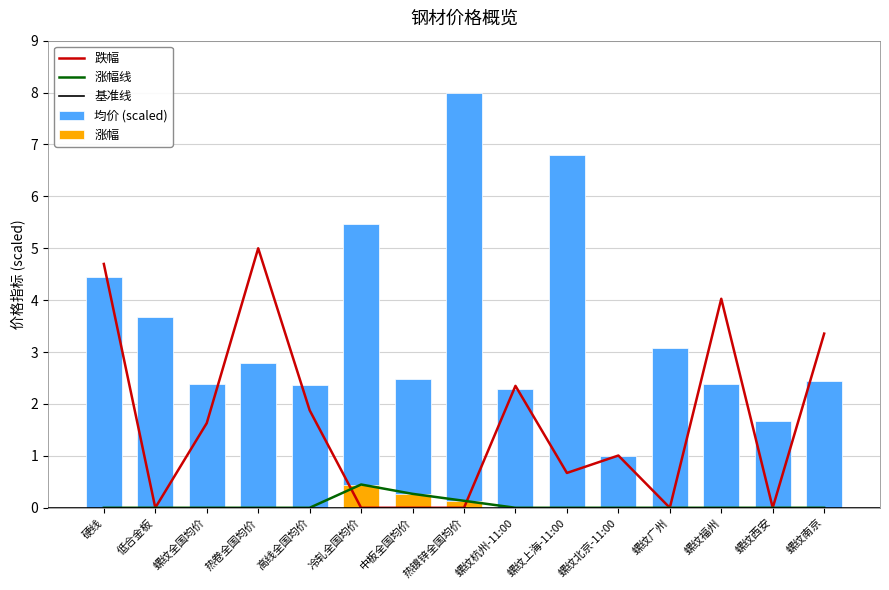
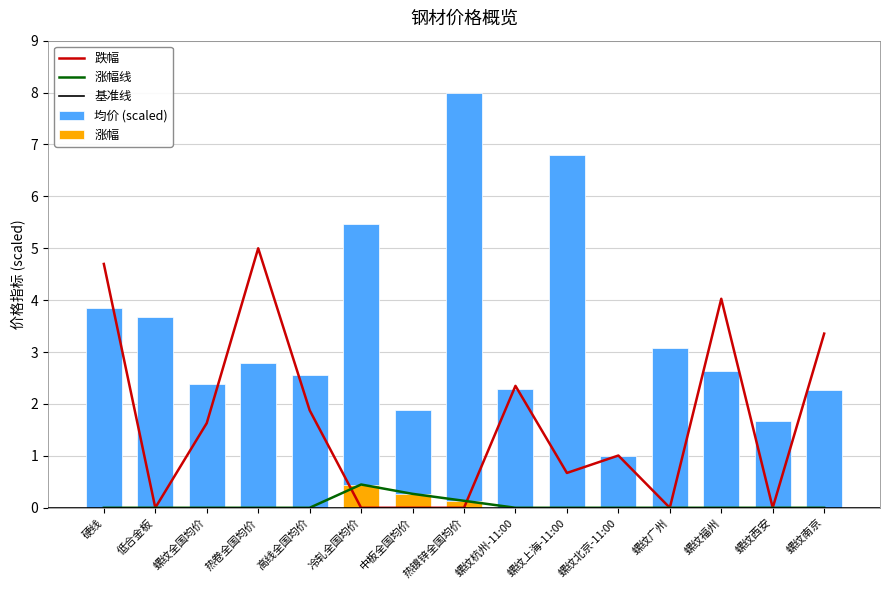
均价 (scaled), 硬线: 4.5 -> 3.9
均价 (scaled), 高线全国均价: 2.4 -> 2.6
均价 (scaled), 中板全国均价: 2.5 -> 1.9
均价 (scaled), 螺纹福州: 2.4 -> 2.6
均价 (scaled), 螺纹南京: 2.4 -> 2.3
